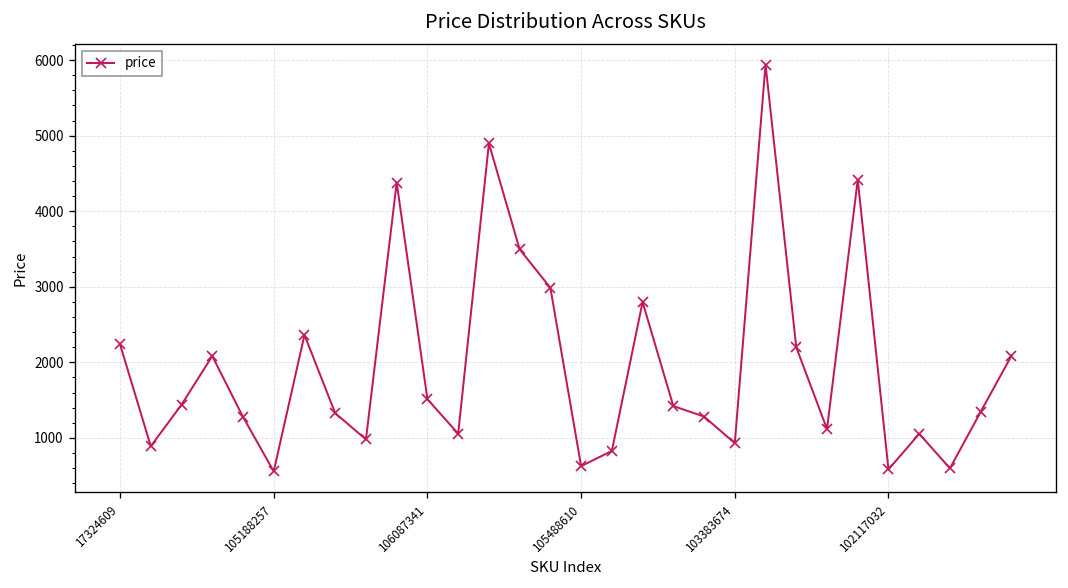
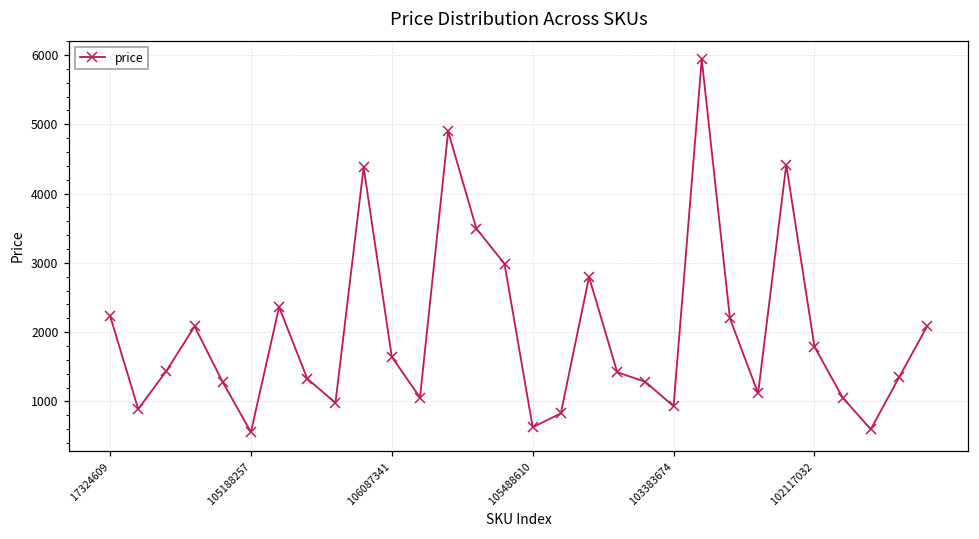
106087341: 1500 -> 1600
102117032: 600 -> 1800
